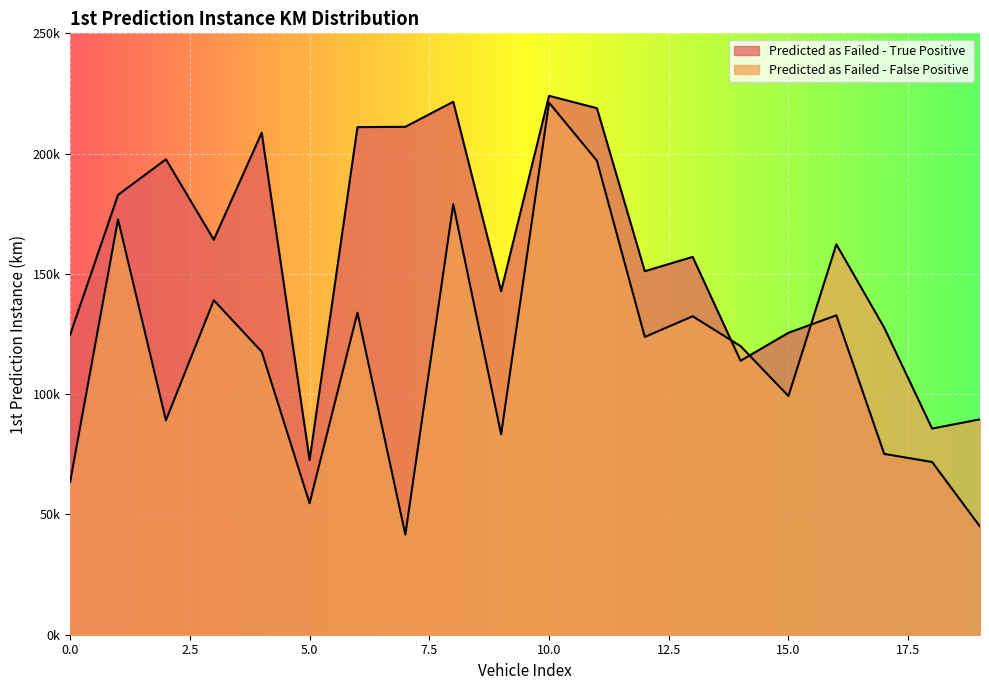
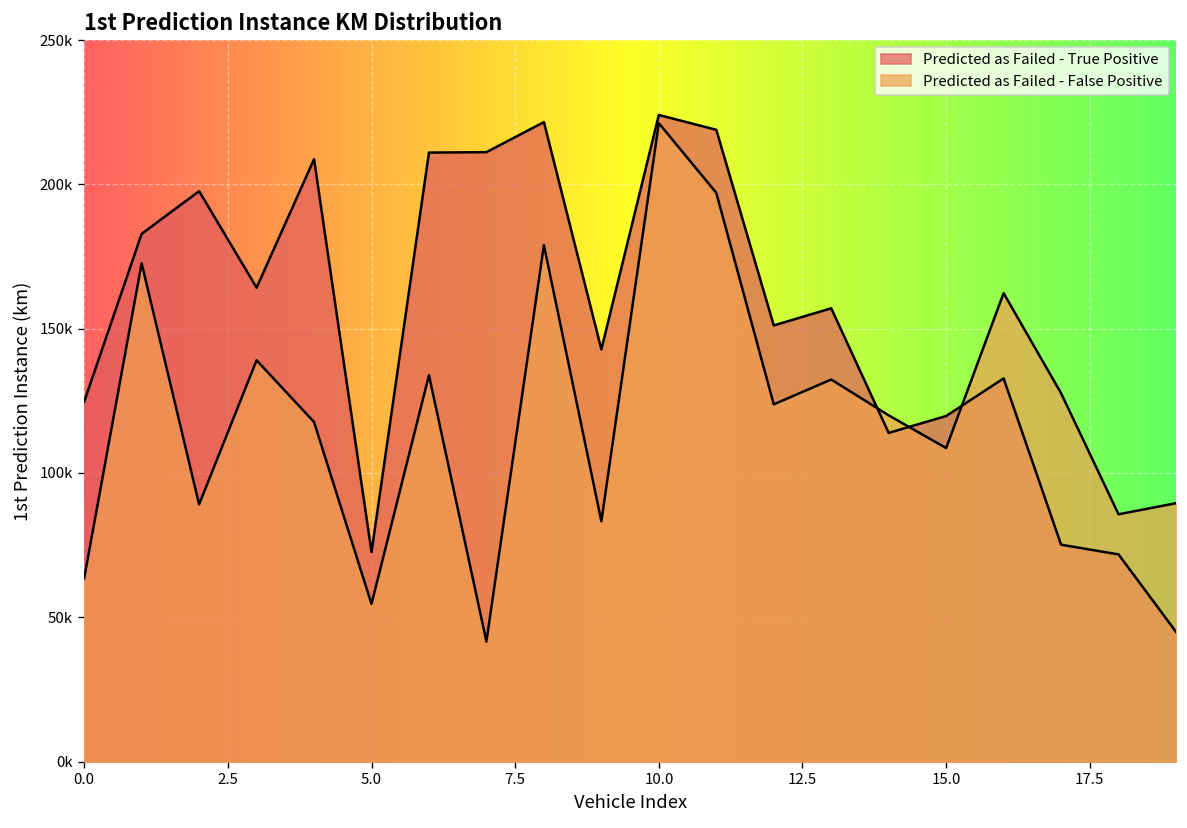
Predicted as Failed - True Positive, 15.0: 126000 -> 120000
Predicted as Failed - False Positive, 15.0: 99000 -> 109000
